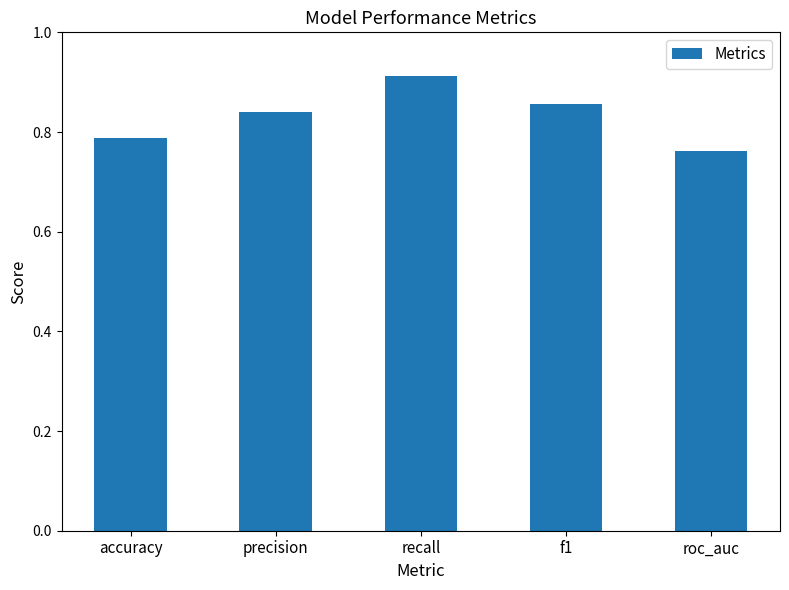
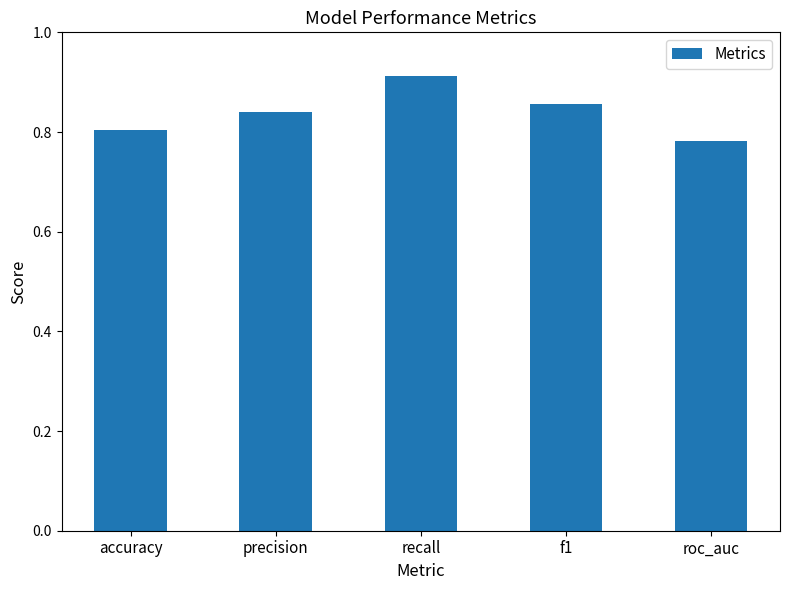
accuracy: 0.79 -> 0.80
roc_auc: 0.76 -> 0.78
